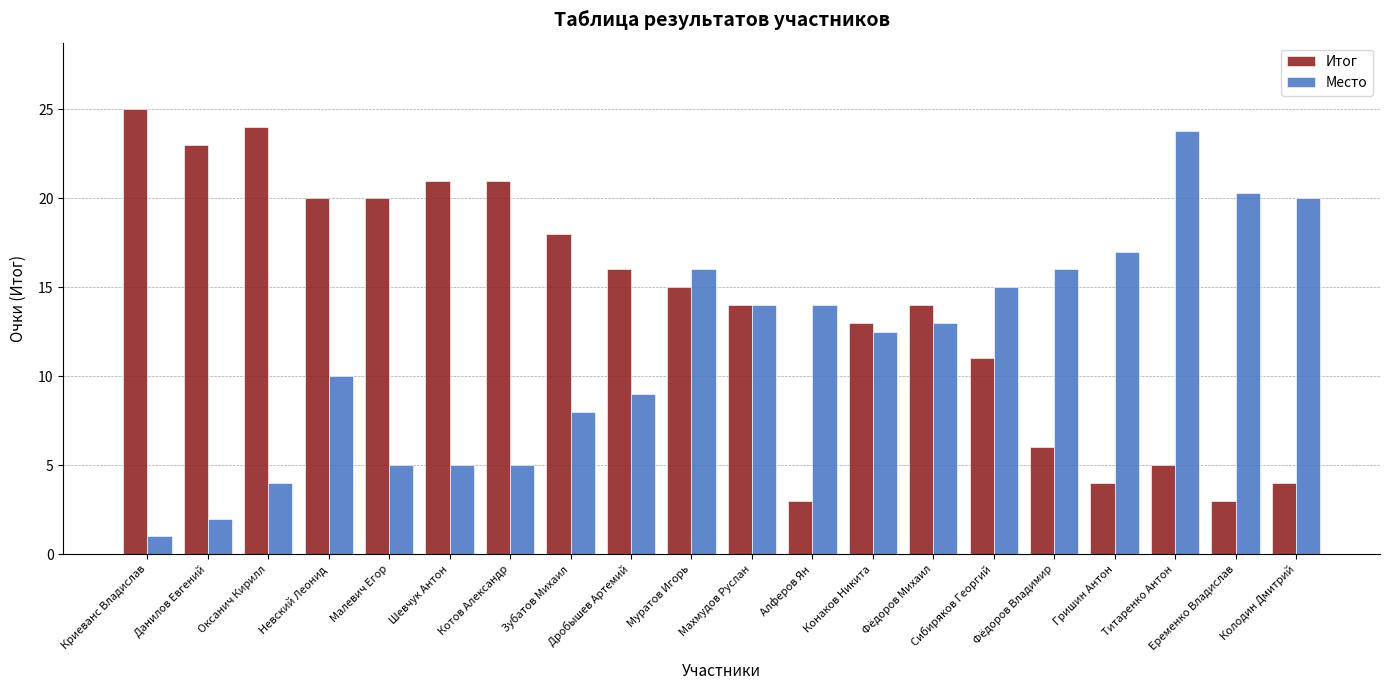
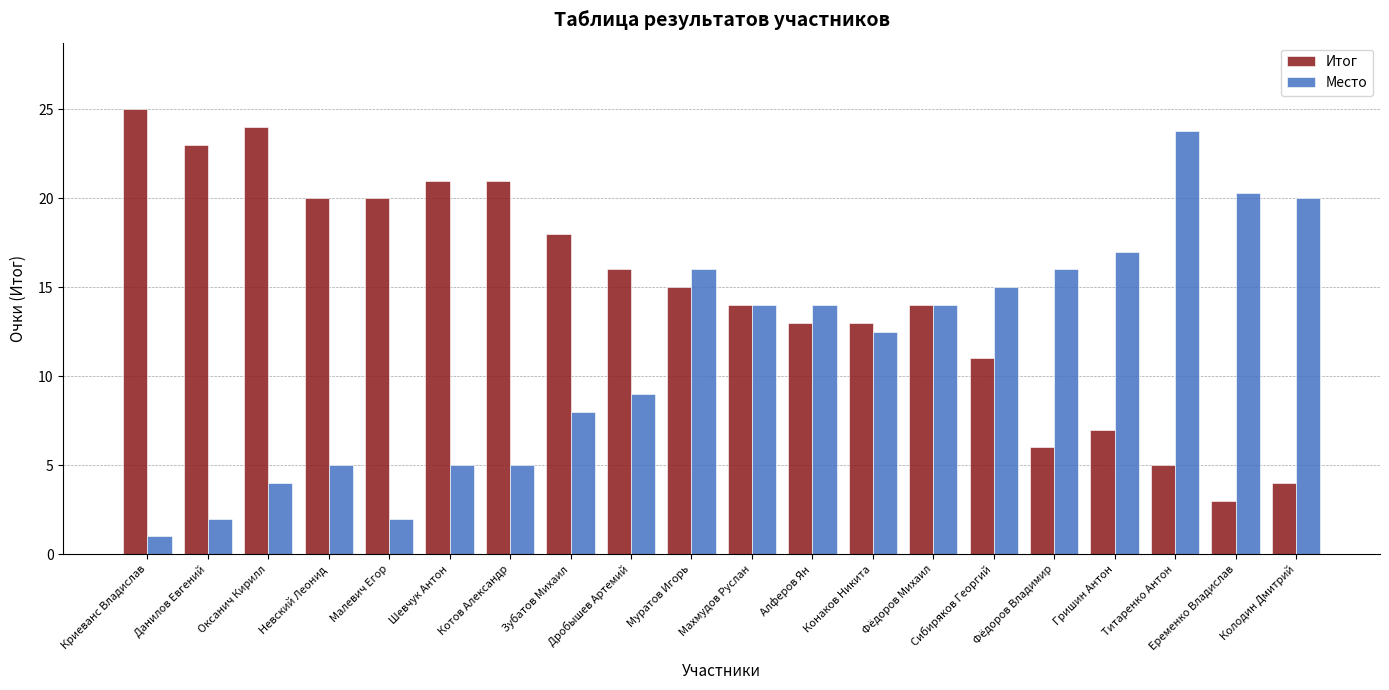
Место, Невский Леонид: 10 -> 5
Место, Малевич Егор: 5 -> 2
Итог, Алферов Ян: 3 -> 13
Место, Фёдоров Михаил: 13 -> 14
Итог, Гришин Антон: 4 -> 7
